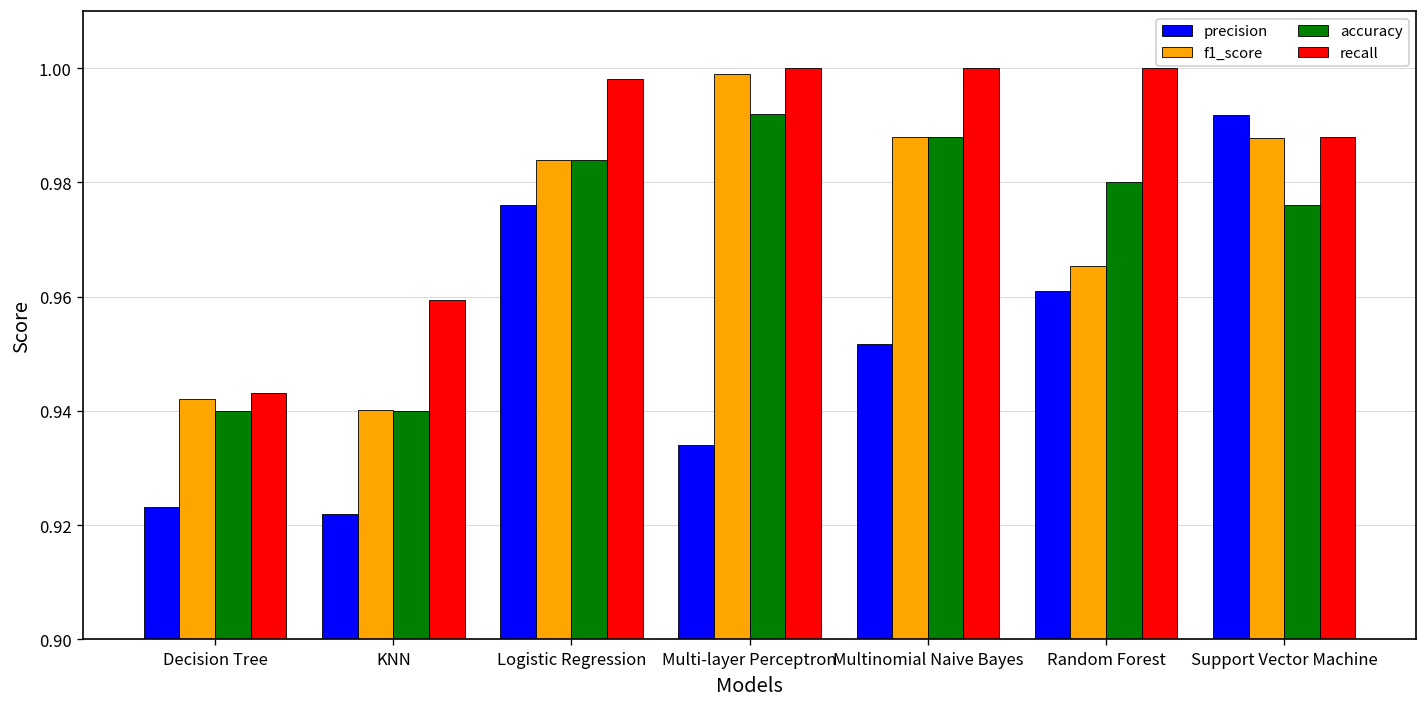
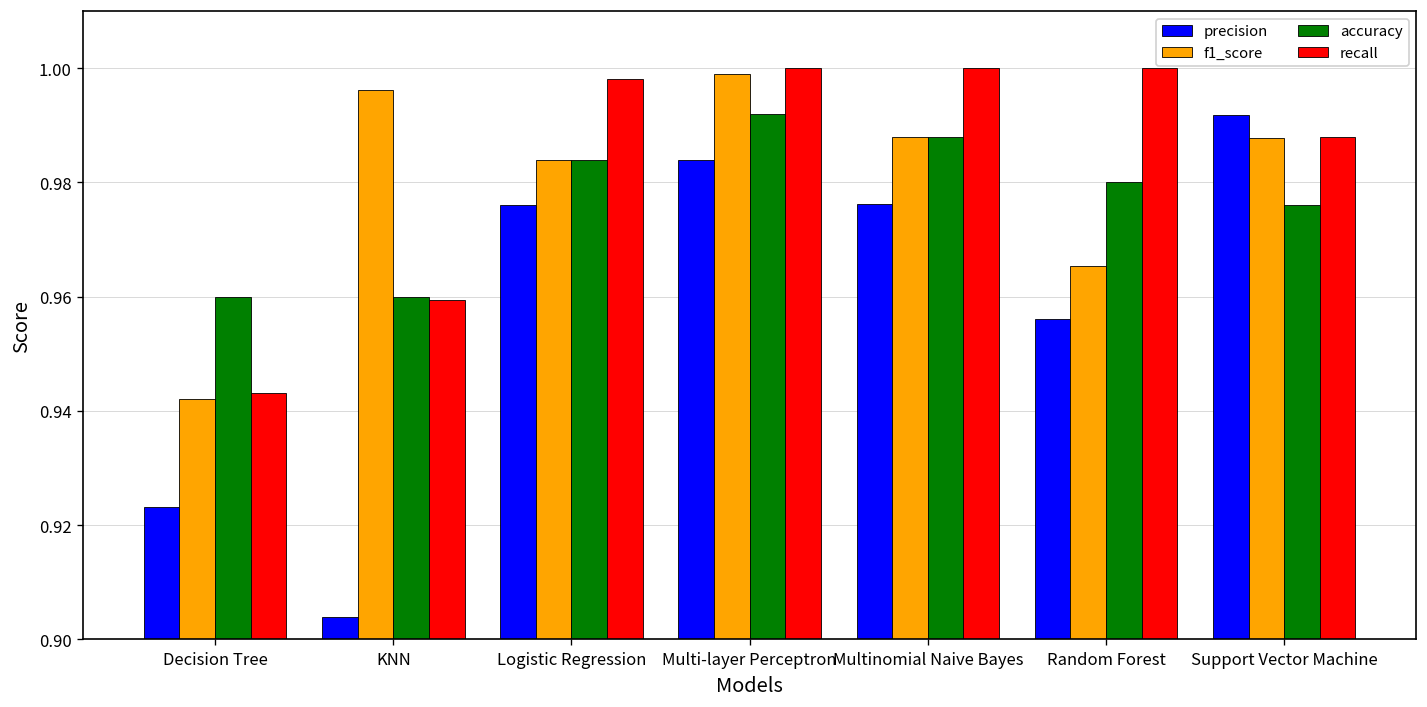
accuracy, Decision Tree: 0.94 -> 0.96
precision, KNN: 0.922 -> 0.904
f1_score, KNN: 0.940 -> 0.996
accuracy, KNN: 0.94 -> 0.96
precision, Multi-layer Perceptron: 0.934 -> 0.984
precision, Multinomial Naive Bayes: 0.952 -> 0.976
precision, Random Forest: 0.961 -> 0.956
